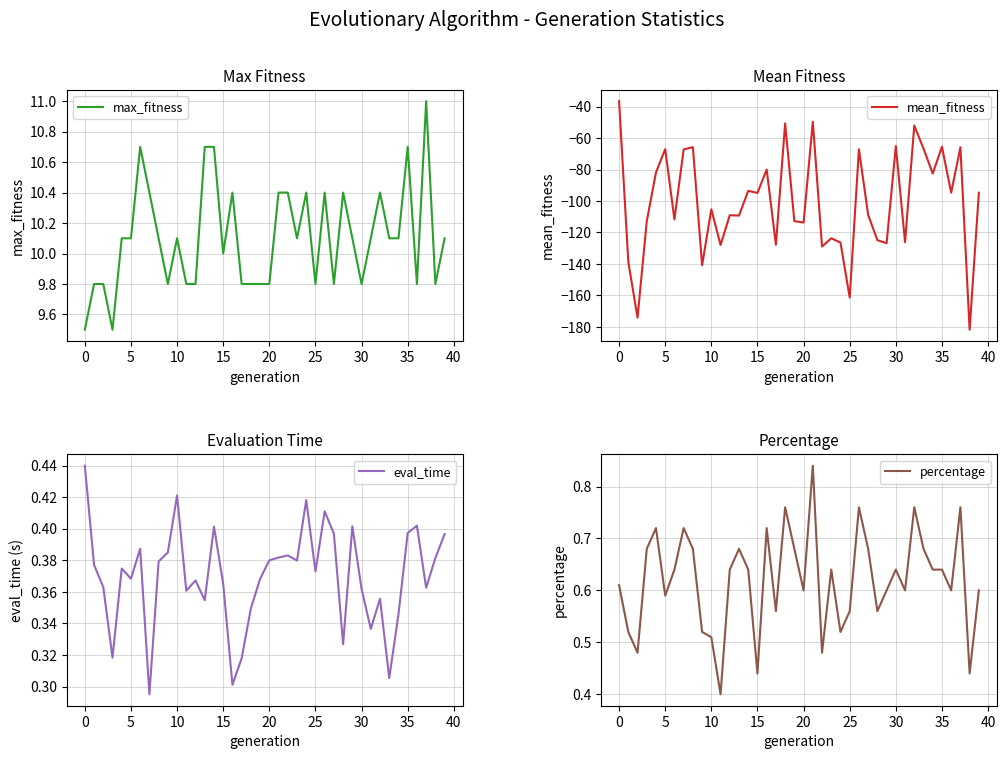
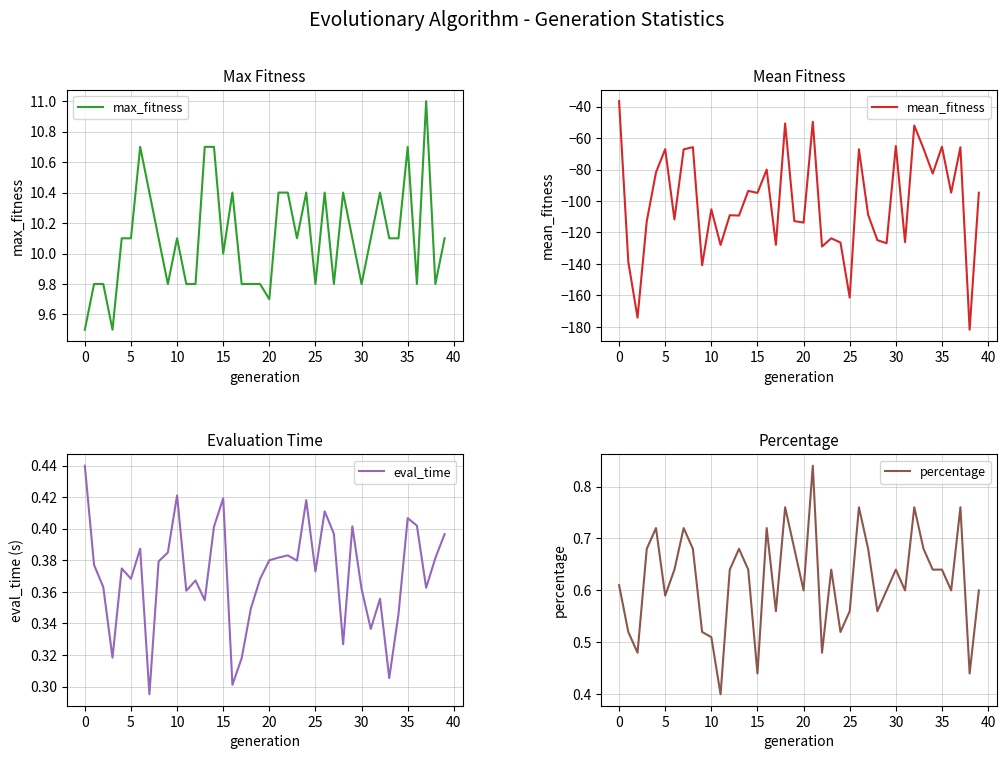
Max Fitness, 20: 9.8 -> 9.7
Evaluation Time, 15: 0.365 -> 0.419
Evaluation Time, 35: 0.397 -> 0.407
